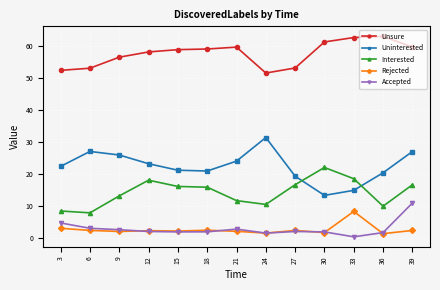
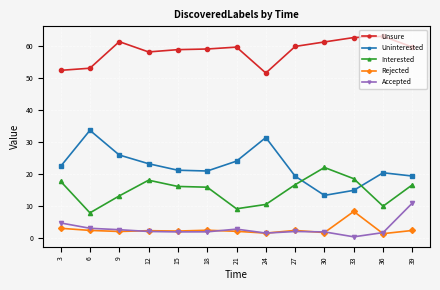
Interested, 3: 8 -> 18
Uninterested, 6: 27 -> 34
Unsure, 9: 56 -> 61
Interested, 21: 12 -> 9
Unsure, 27: 53 -> 60
Uninterested, 39: 27 -> 19
